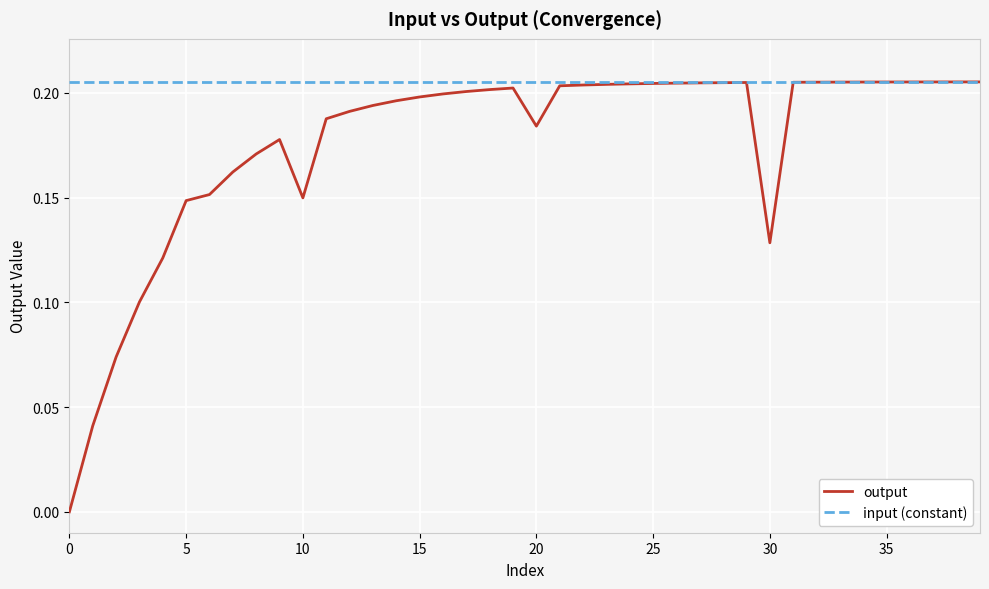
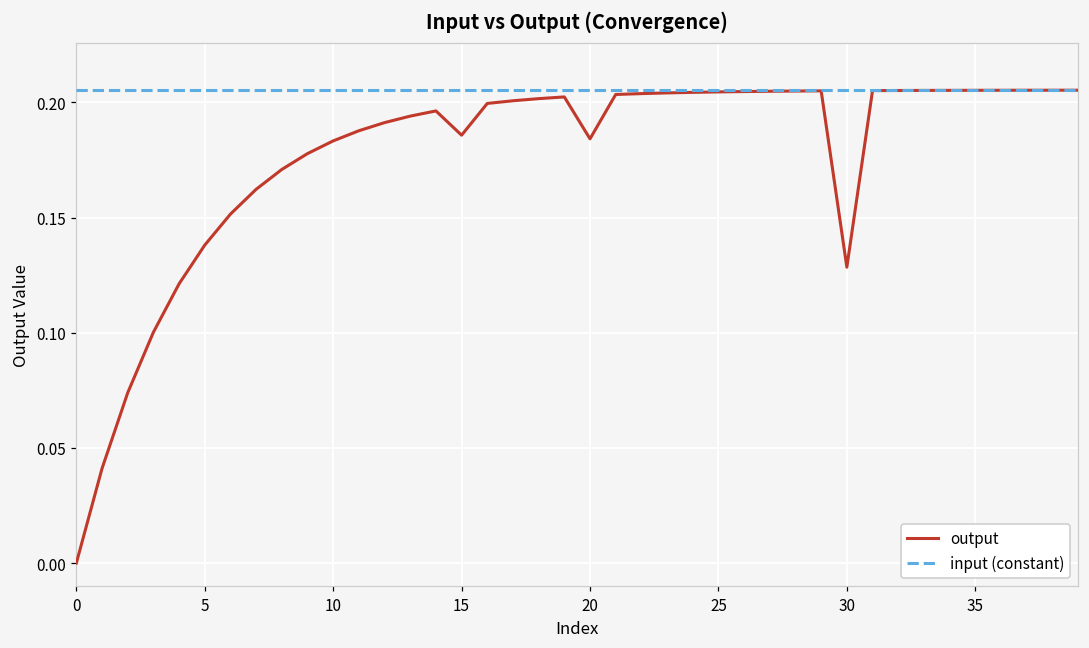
output, 5: 0.149 -> 0.138
output, 10: 0.150 -> 0.183
output, 15: 0.198 -> 0.186
